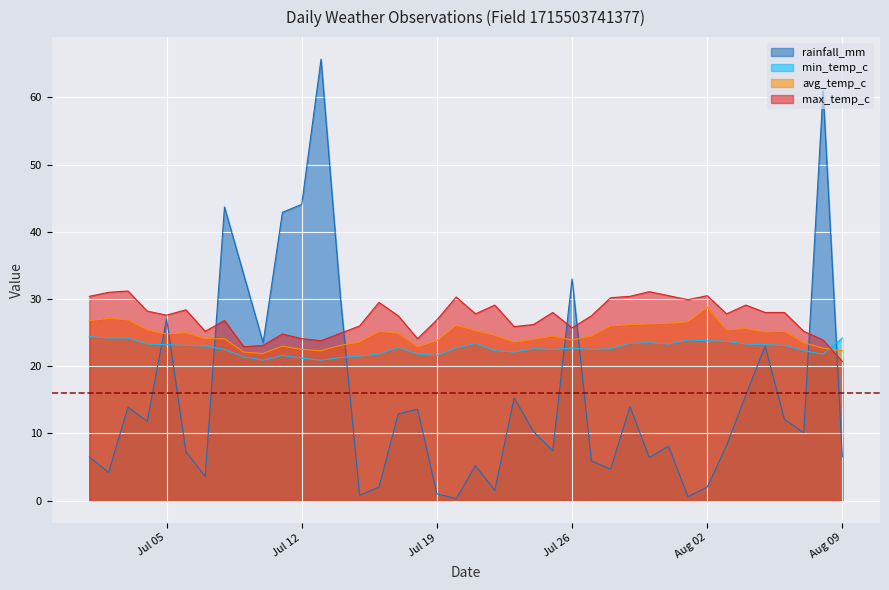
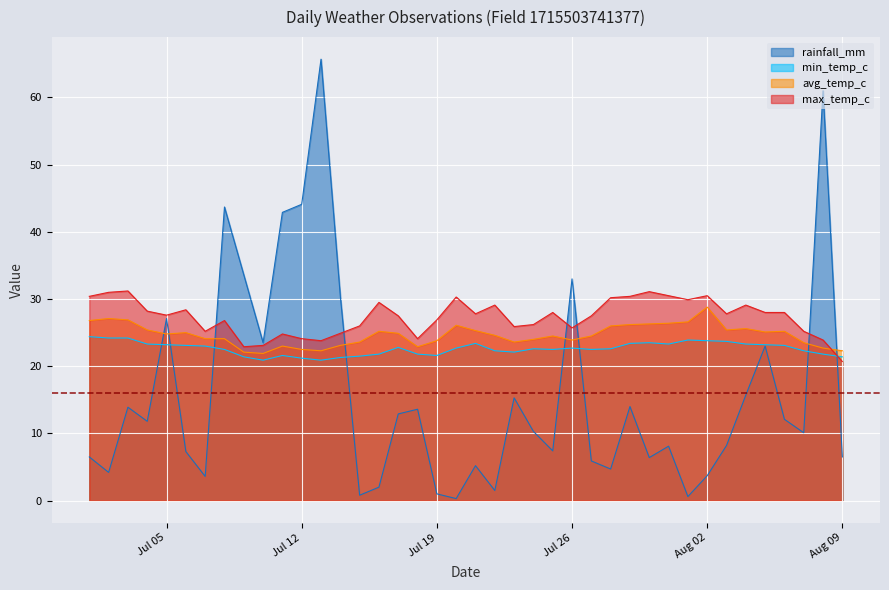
rainfall_mm, Aug 02: 2 -> 4
min_temp_c, Aug 09: 24 -> 21
